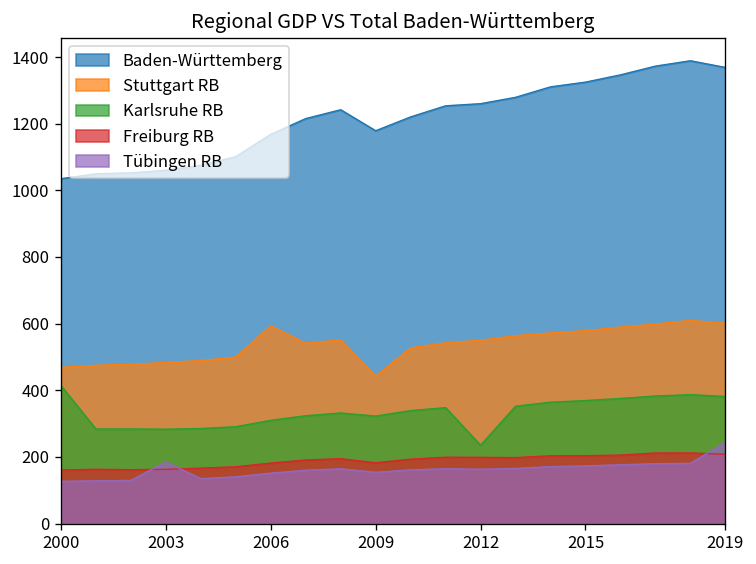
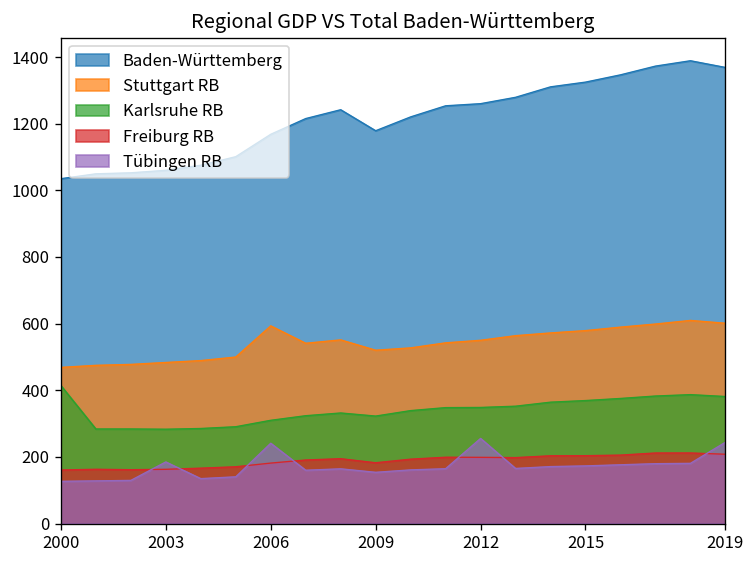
Tübingen RB, 2006: 150 -> 240
Stuttgart RB, 2009: 440 -> 520
Karlsruhe RB, 2012: 240 -> 350
Tübingen RB, 2012: 160 -> 260
